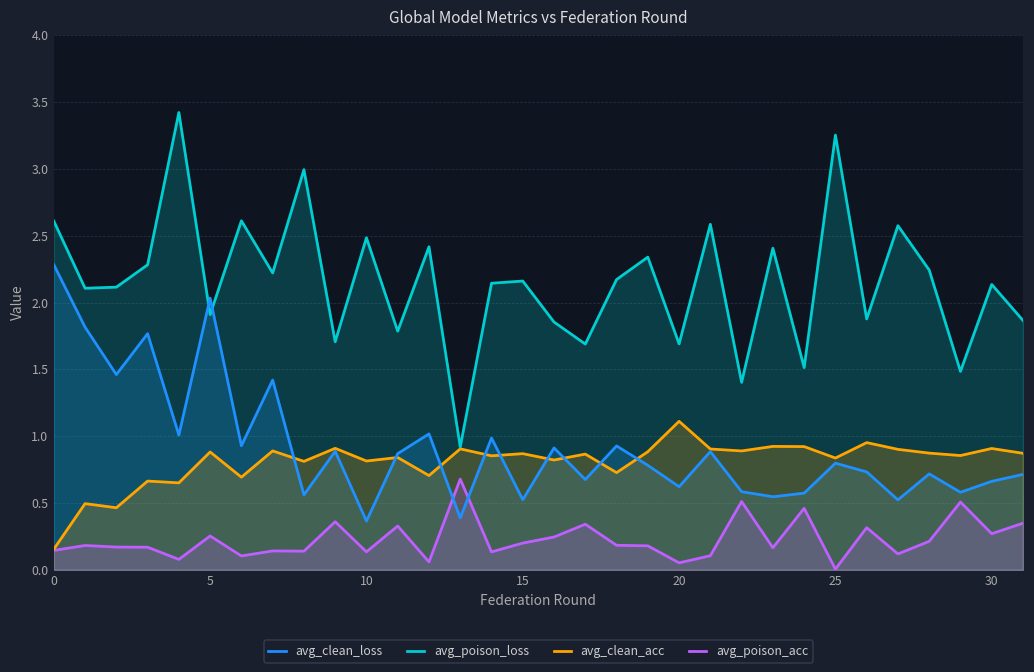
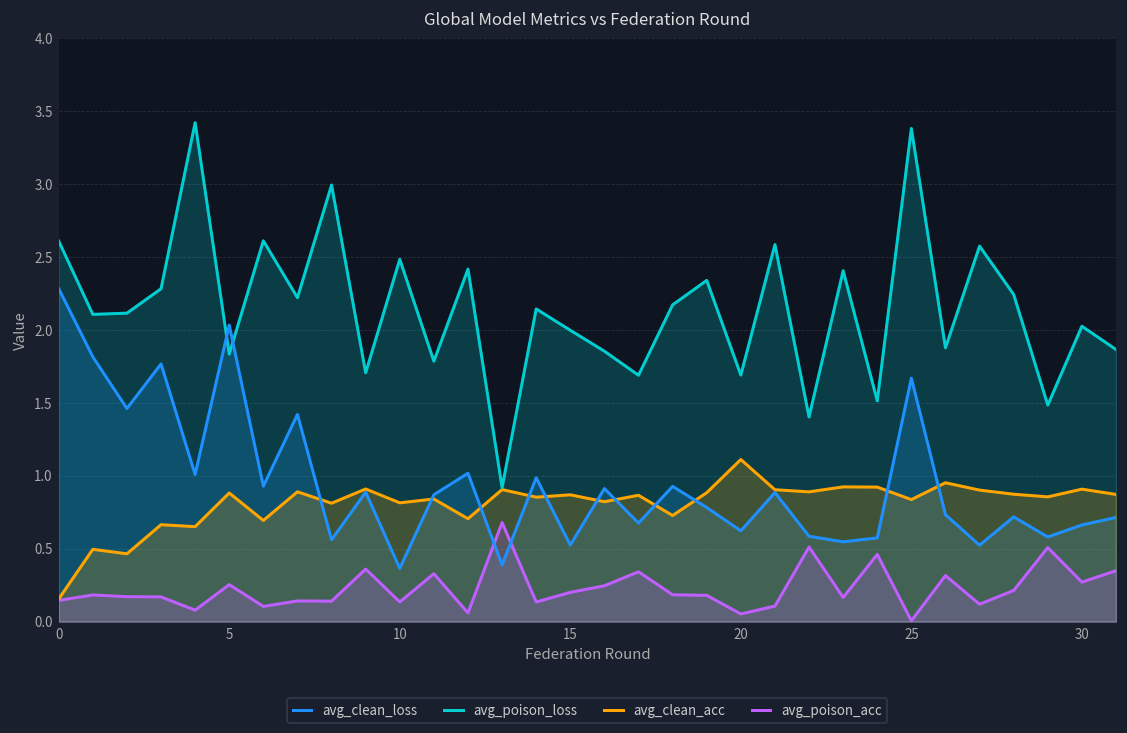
avg_poison_loss, 5: 1.91 -> 1.83
avg_poison_loss, 15: 2.16 -> 2.00
avg_clean_loss, 25: 0.80 -> 1.67
avg_poison_loss, 25: 3.25 -> 3.38
avg_poison_loss, 30: 2.14 -> 2.03
